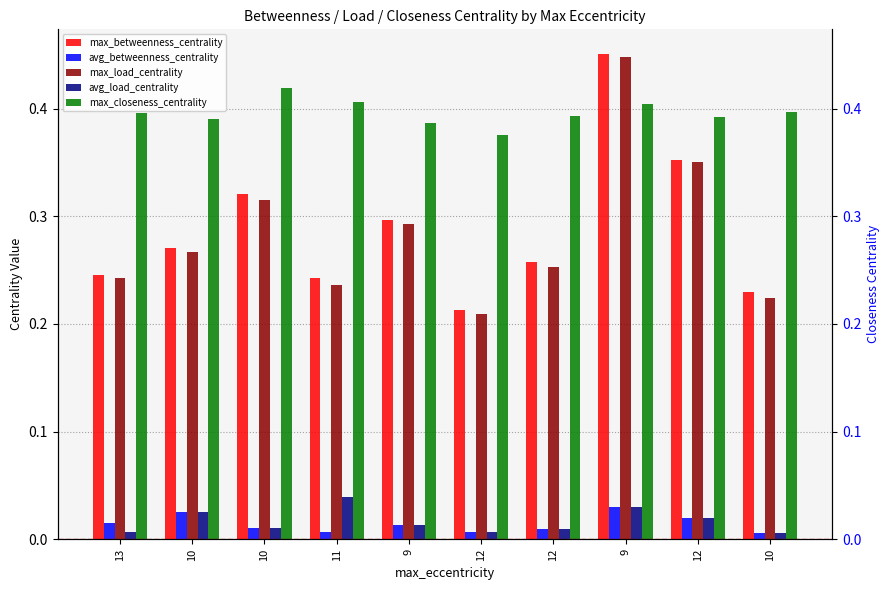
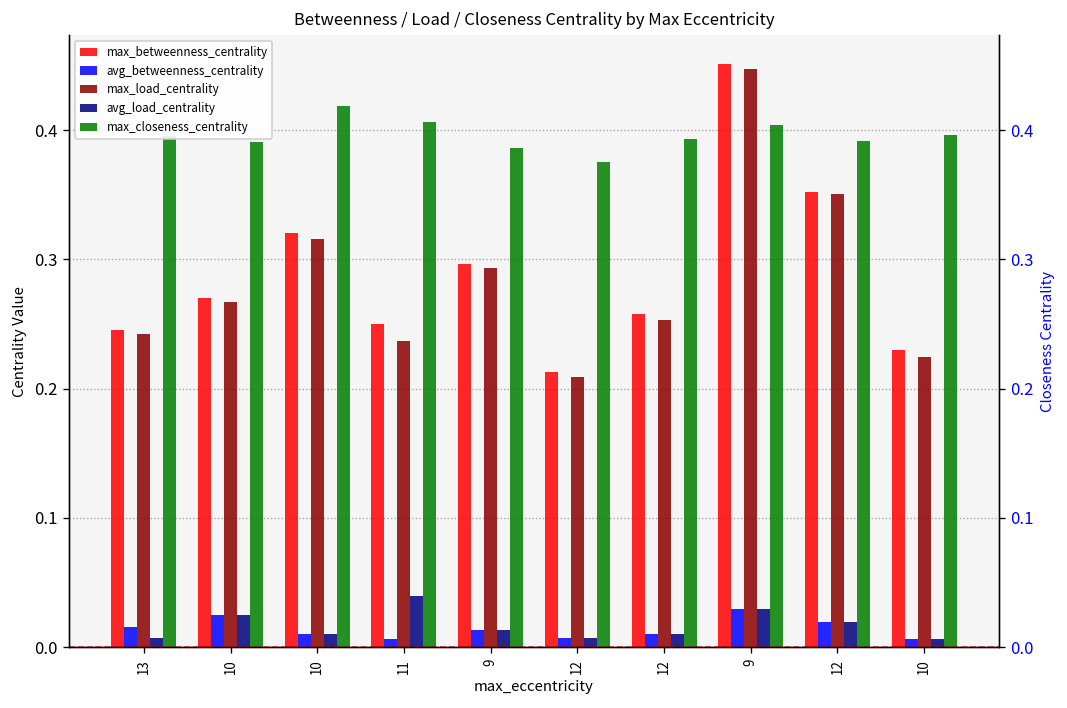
max_betweenness_centrality, 11: 0.243 -> 0.250
